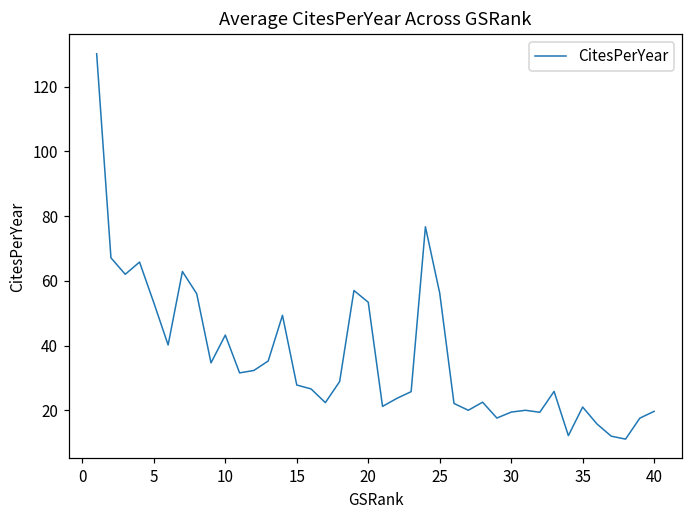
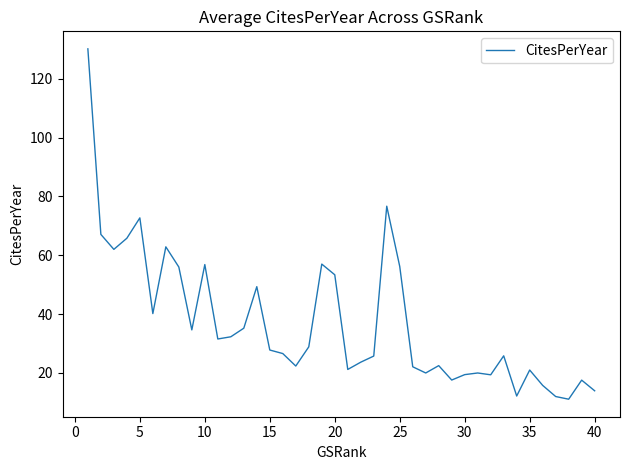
5: 53 -> 73
10: 43 -> 57
40: 20 -> 14
